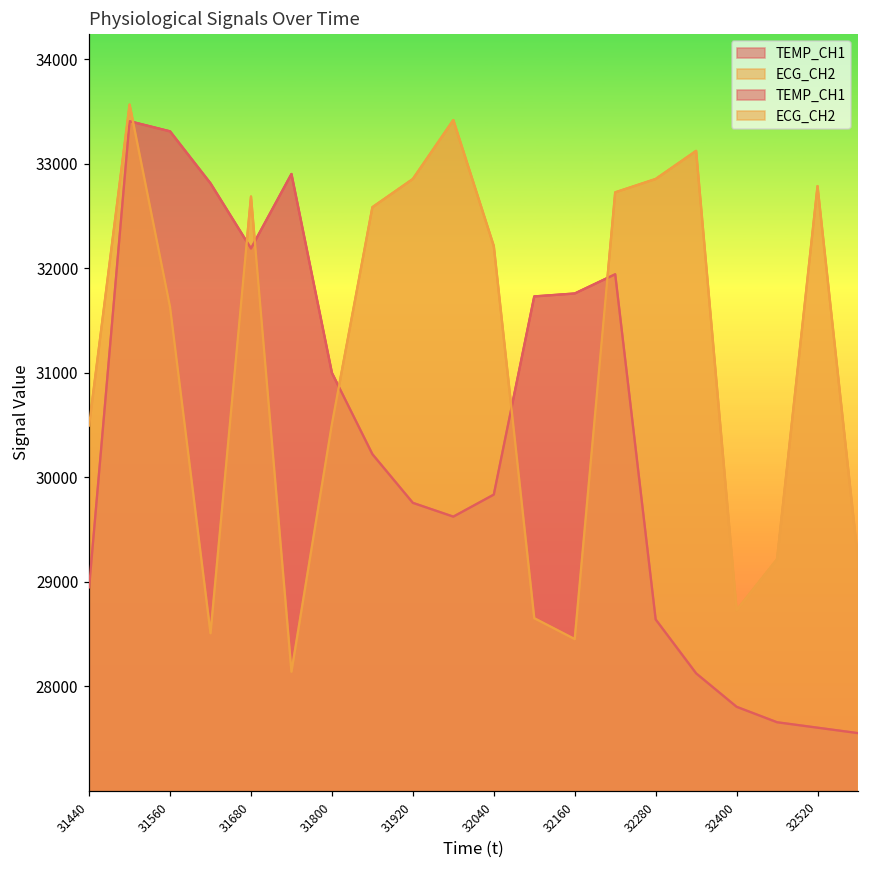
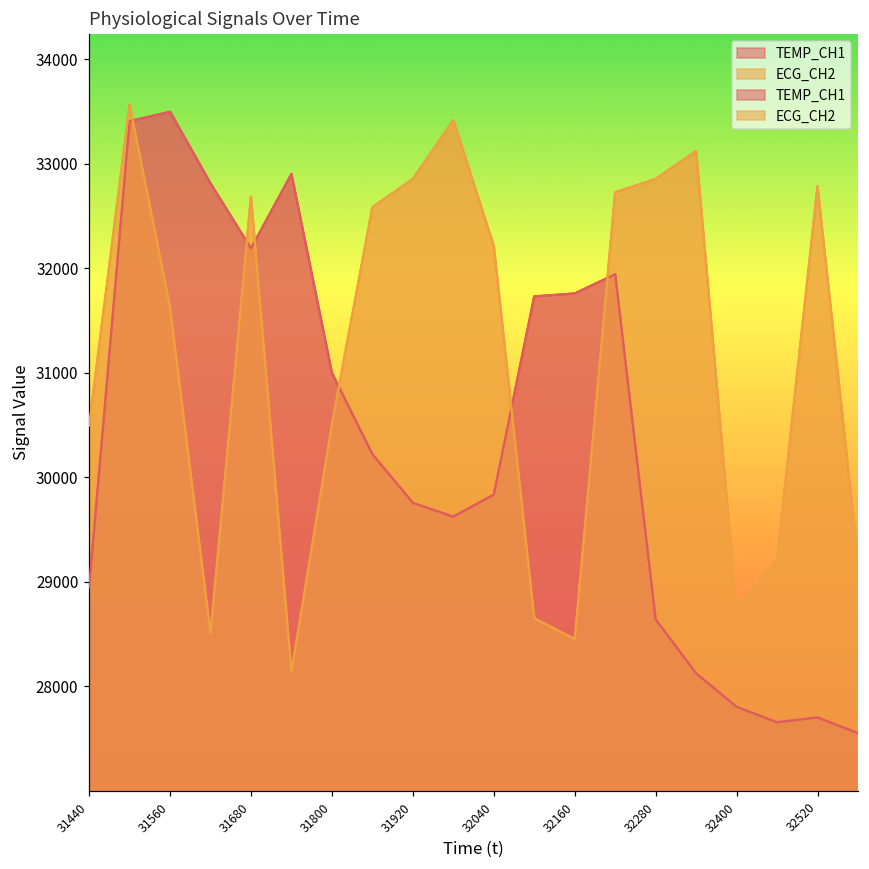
TEMP_CH1, 31560: 33300 -> 33500
TEMP_CH1, 32520: 27600 -> 27700
